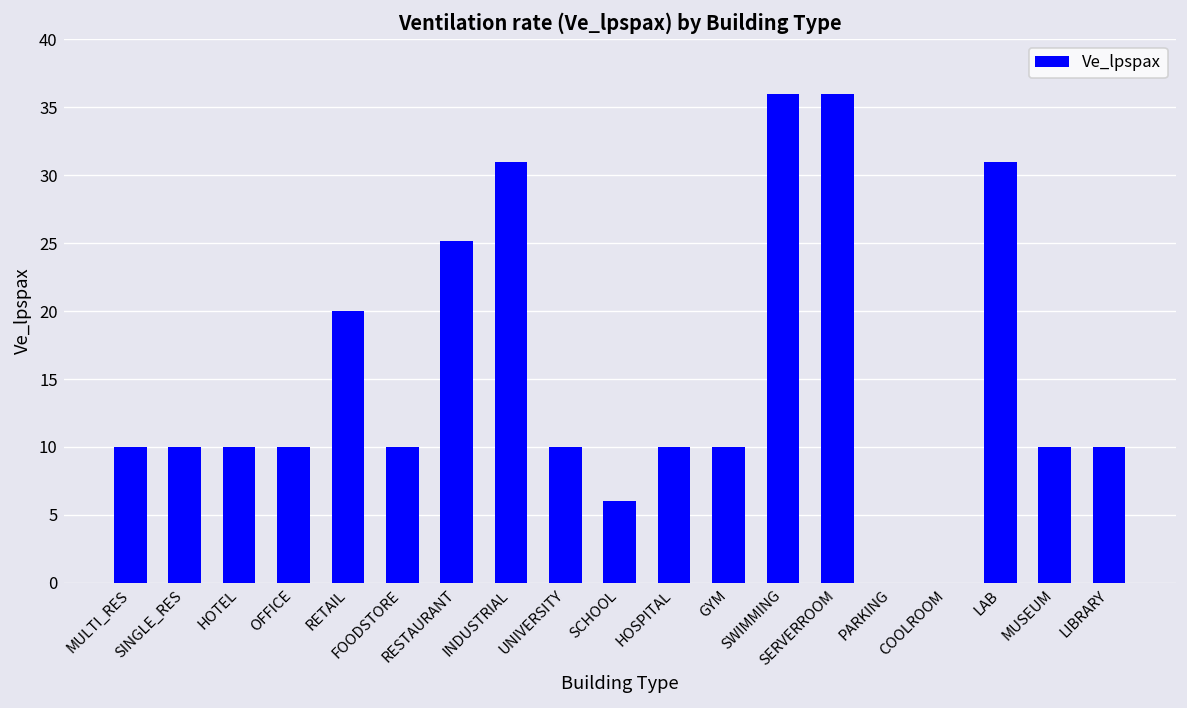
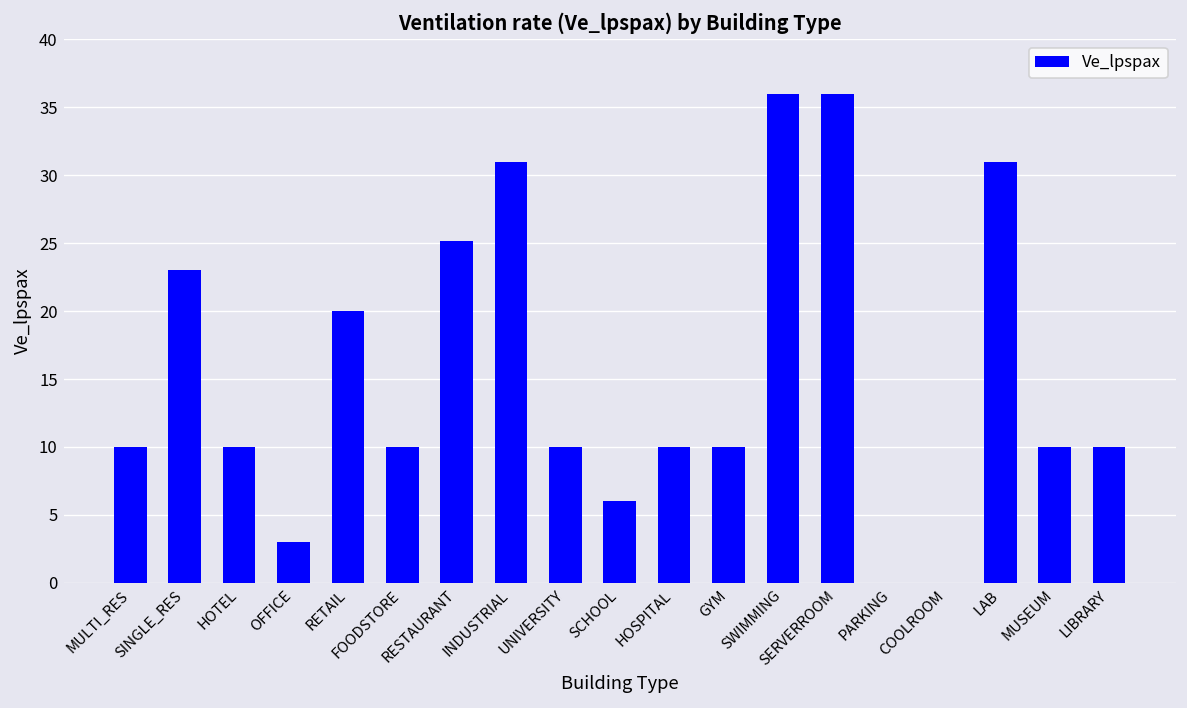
SINGLE_RES: 10 -> 23
OFFICE: 10 -> 3
